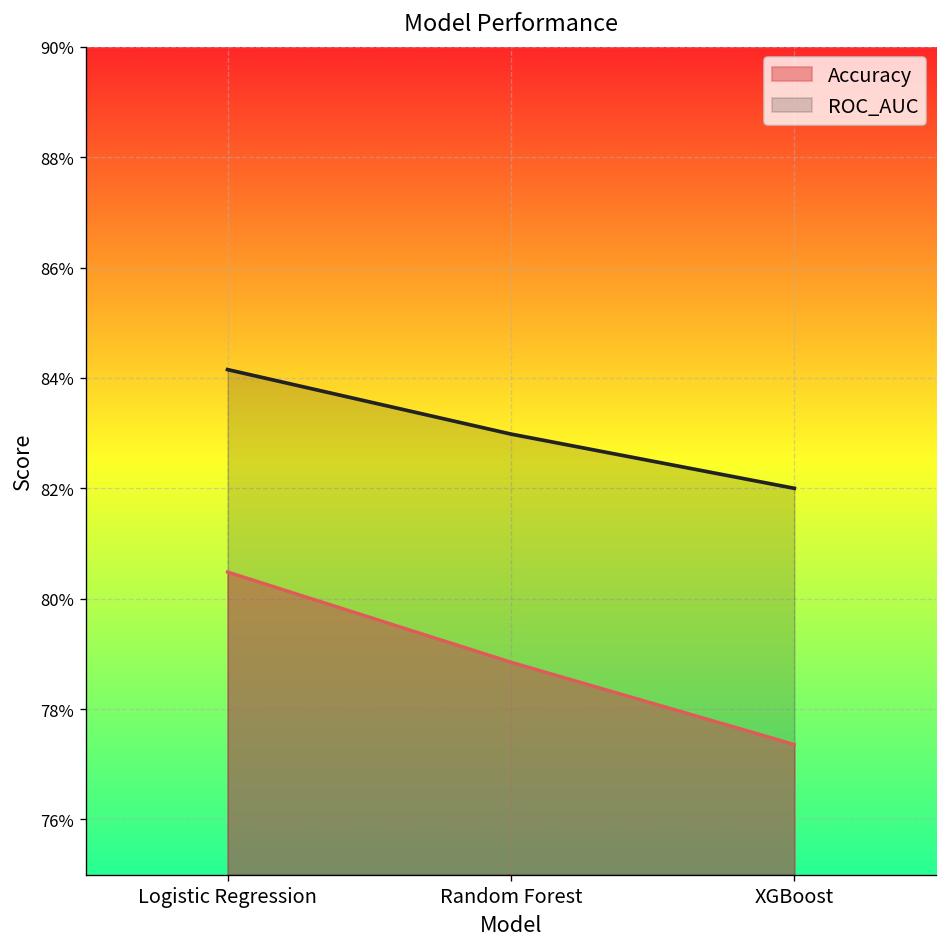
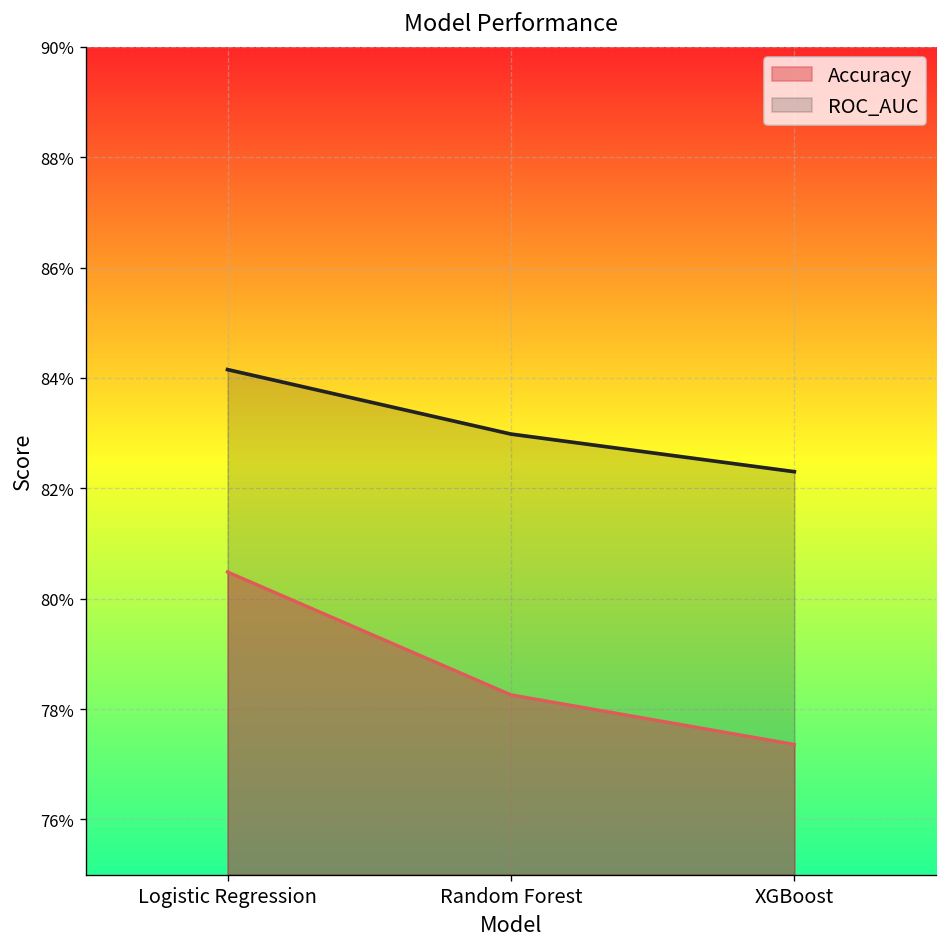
Accuracy, Random Forest: 78.9% -> 78.3%
ROC_AUC, XGBoost: 82.0% -> 82.3%
